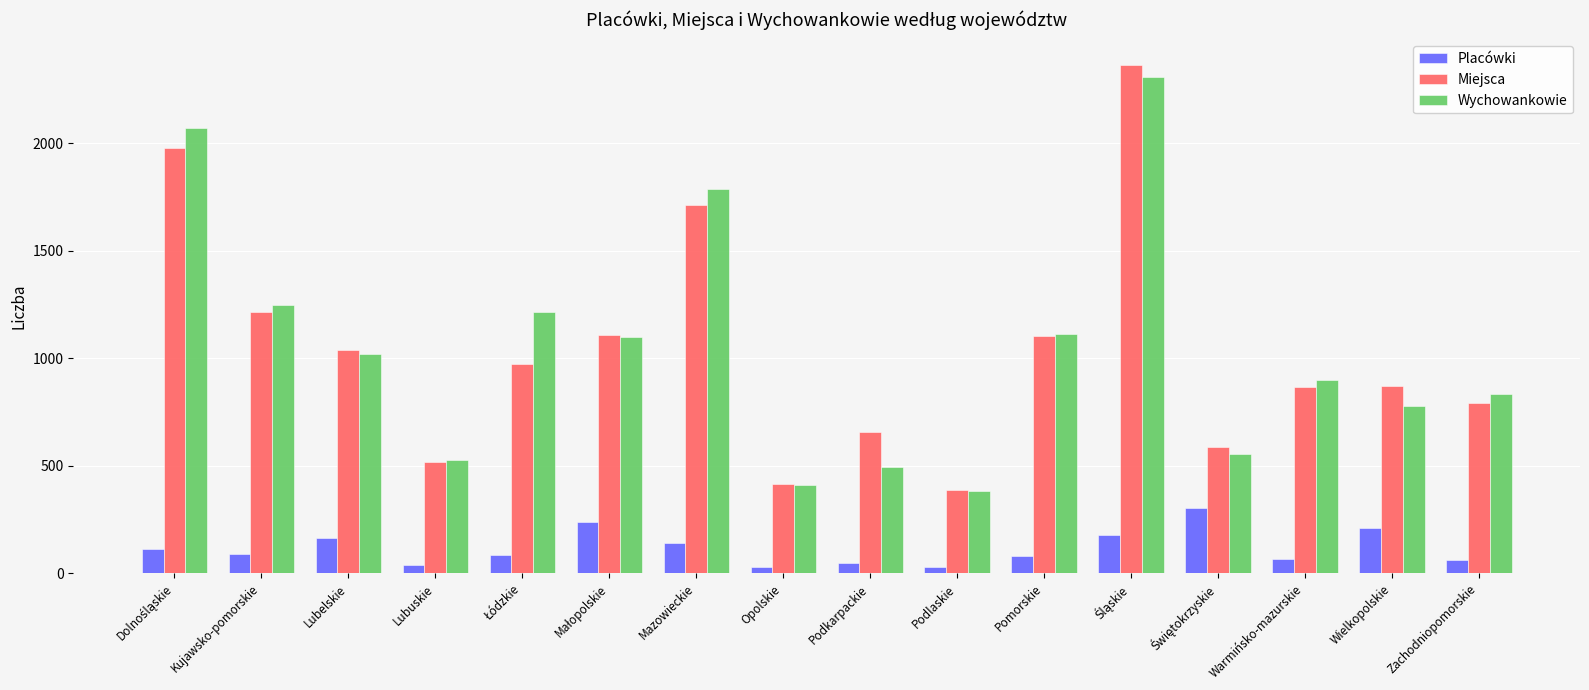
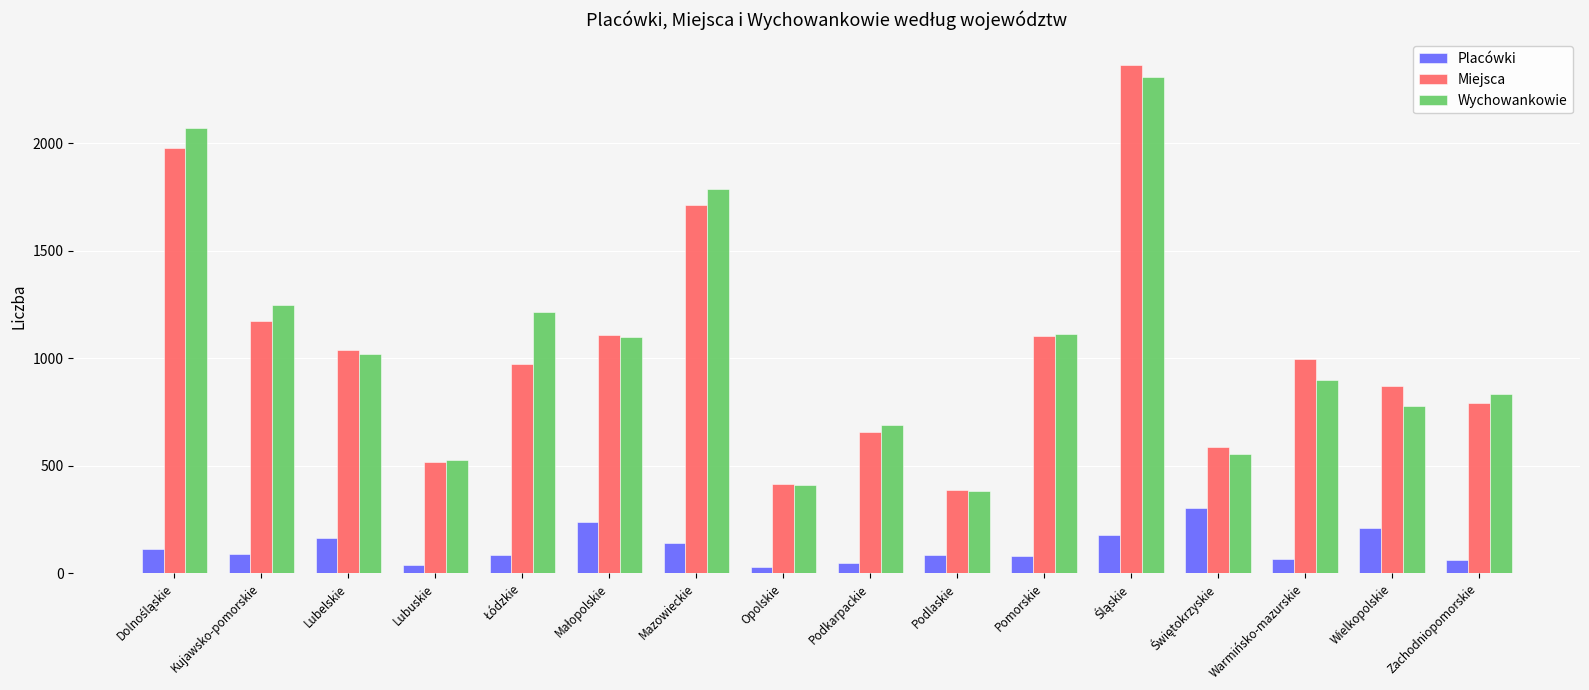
Miejsca, Kujawsko-pomorskie: 1220 -> 1180
Wychowankowie, Podkarpackie: 490 -> 690
Placówki, Podlaskie: 30 -> 90
Miejsca, Warmińsko-mazurskie: 870 -> 1000
